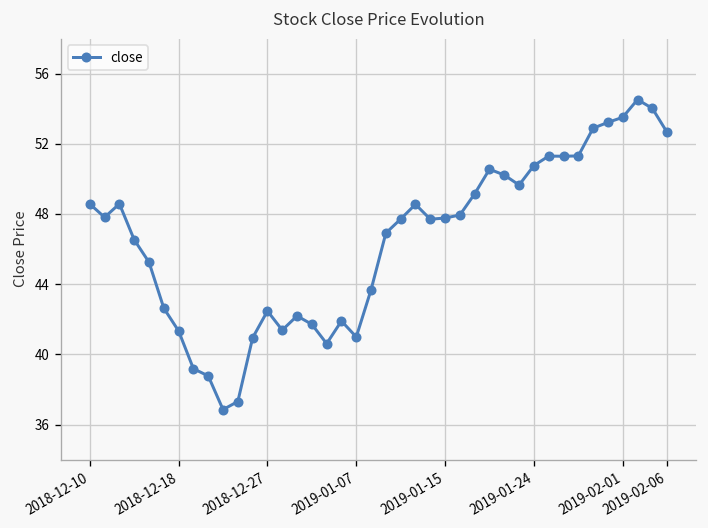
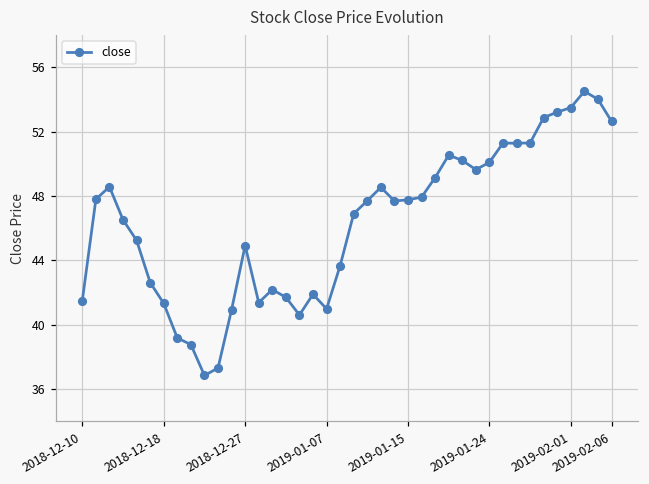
2018-12-10: 48.6 -> 41.5
2018-12-27: 42.5 -> 44.9
2019-01-24: 50.8 -> 50.1
